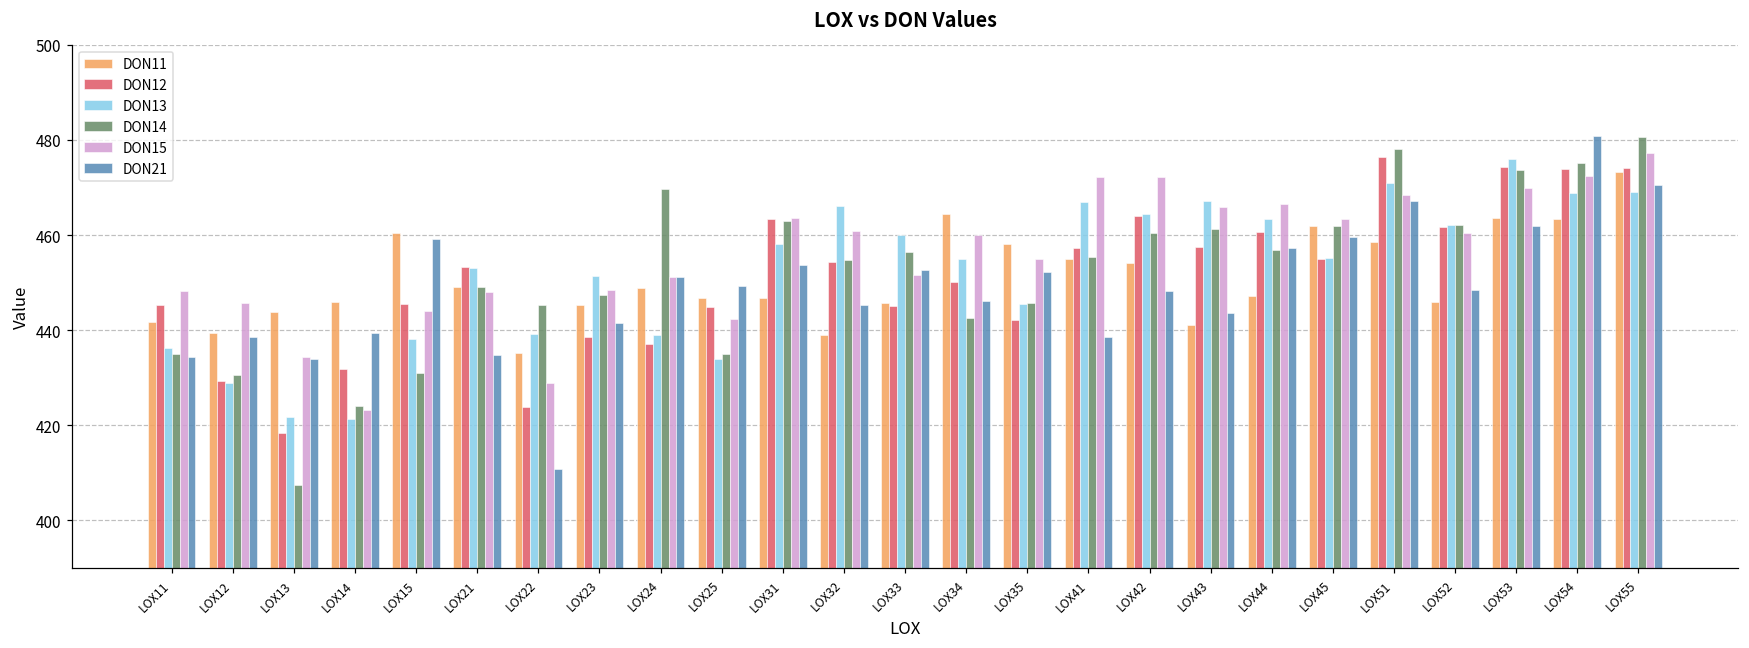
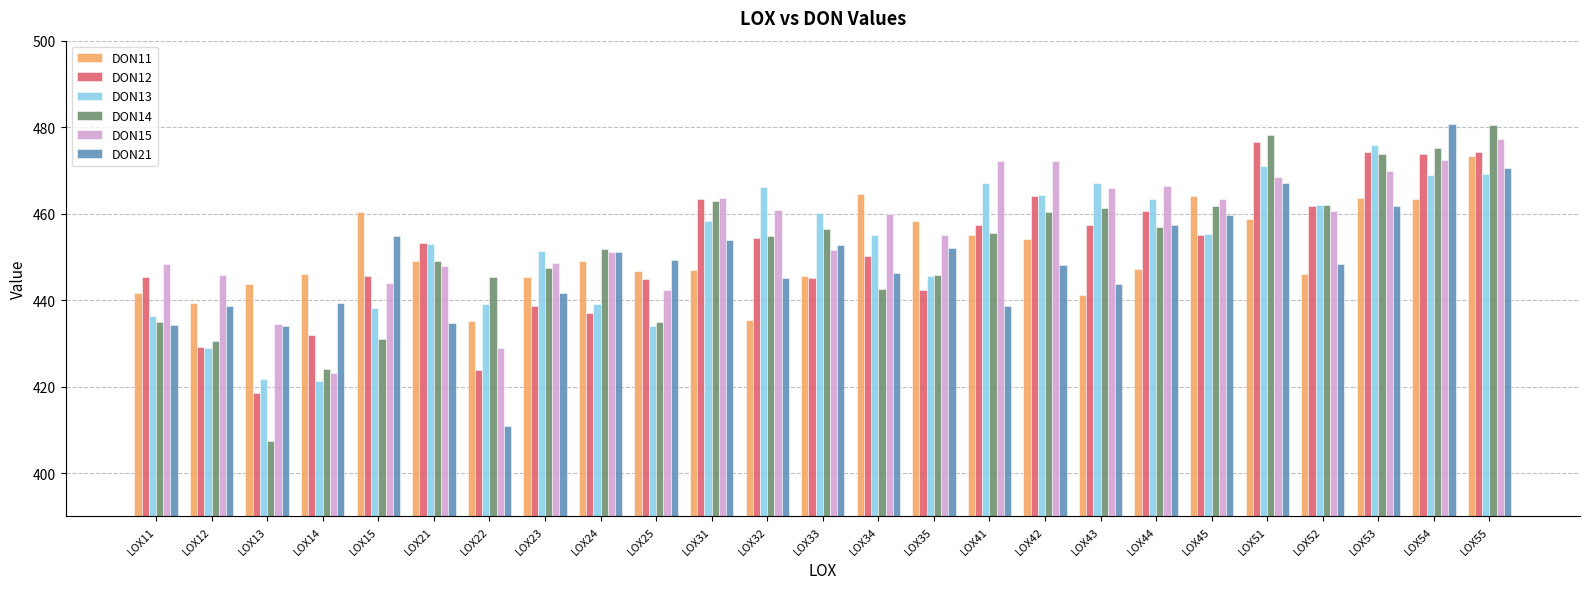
DON21, LOX15: 459 -> 455
DON14, LOX24: 470 -> 452
DON11, LOX32: 439 -> 436
DON11, LOX45: 462 -> 464
